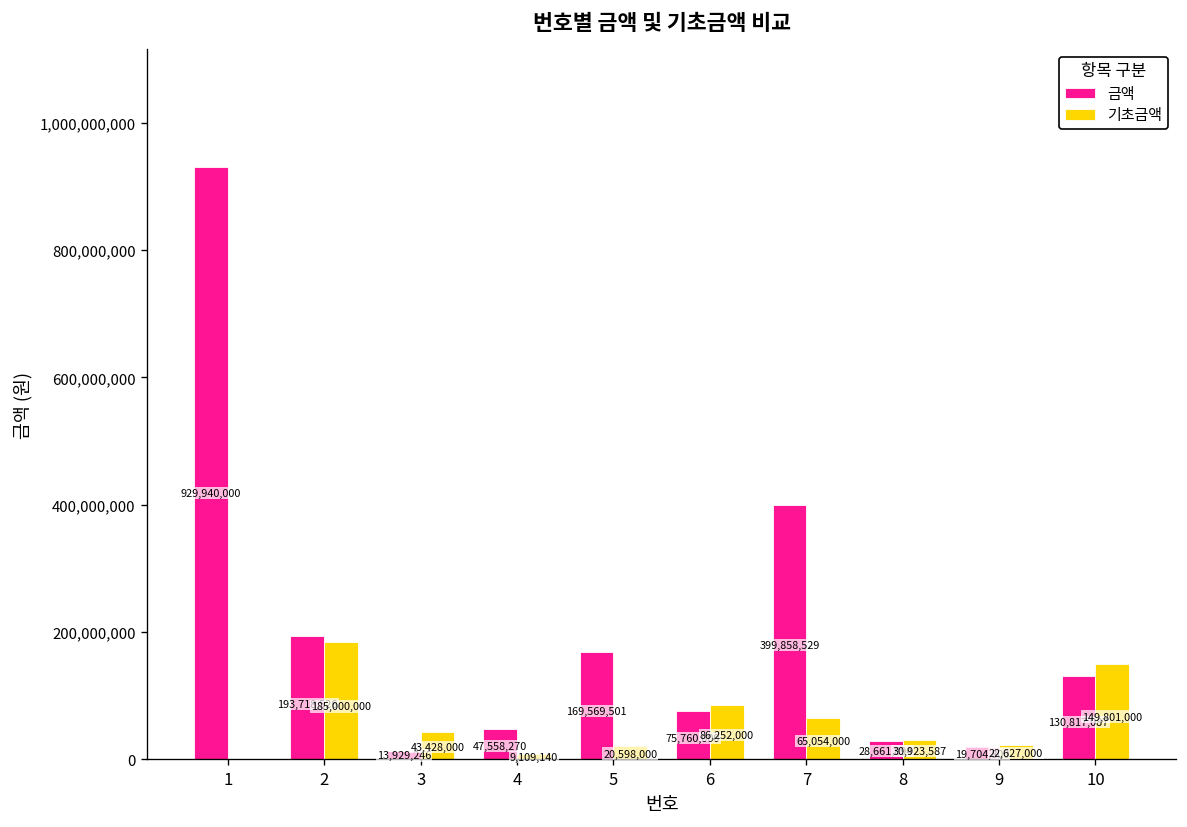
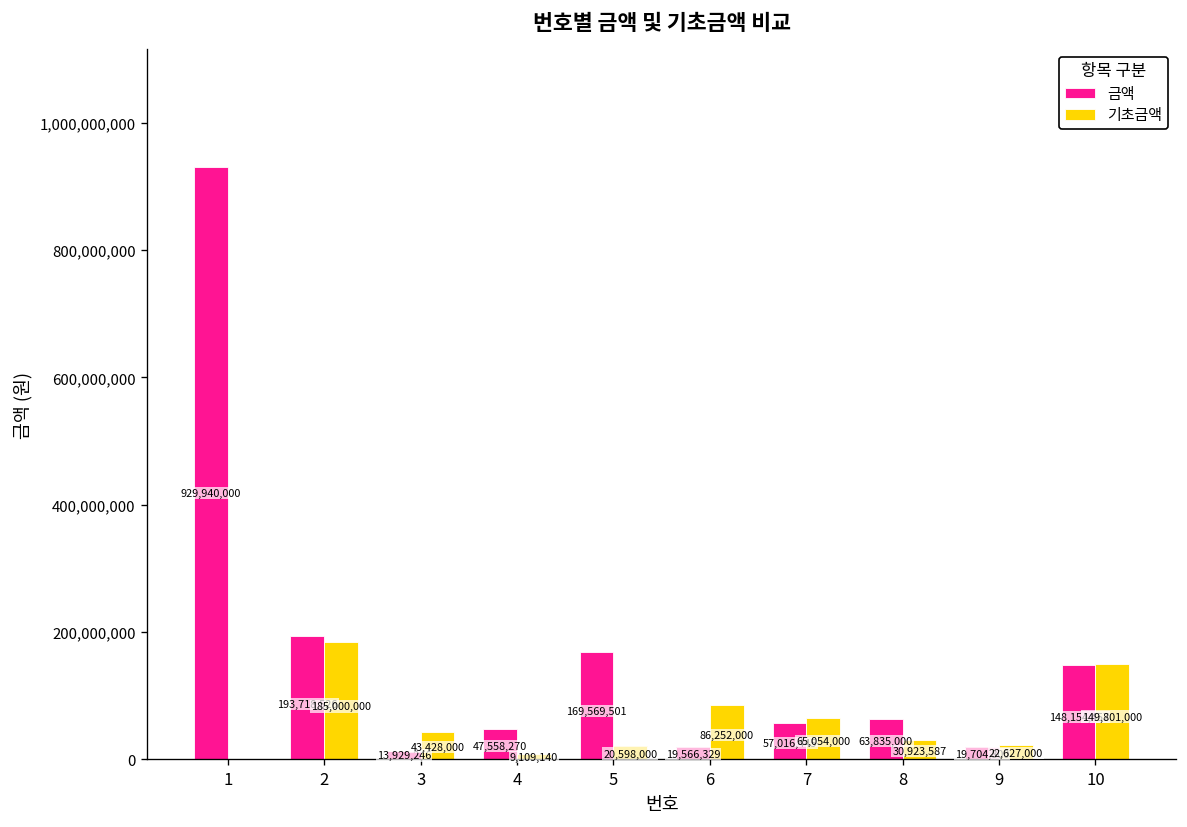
금액, 6: 75,760,000 -> 19,566,329
금액, 7: 399,858,529 -> 57,016,445
금액, 8: 28,661,894 -> 63,835,000
금액, 10: 130,817,087 -> 148,154,457
